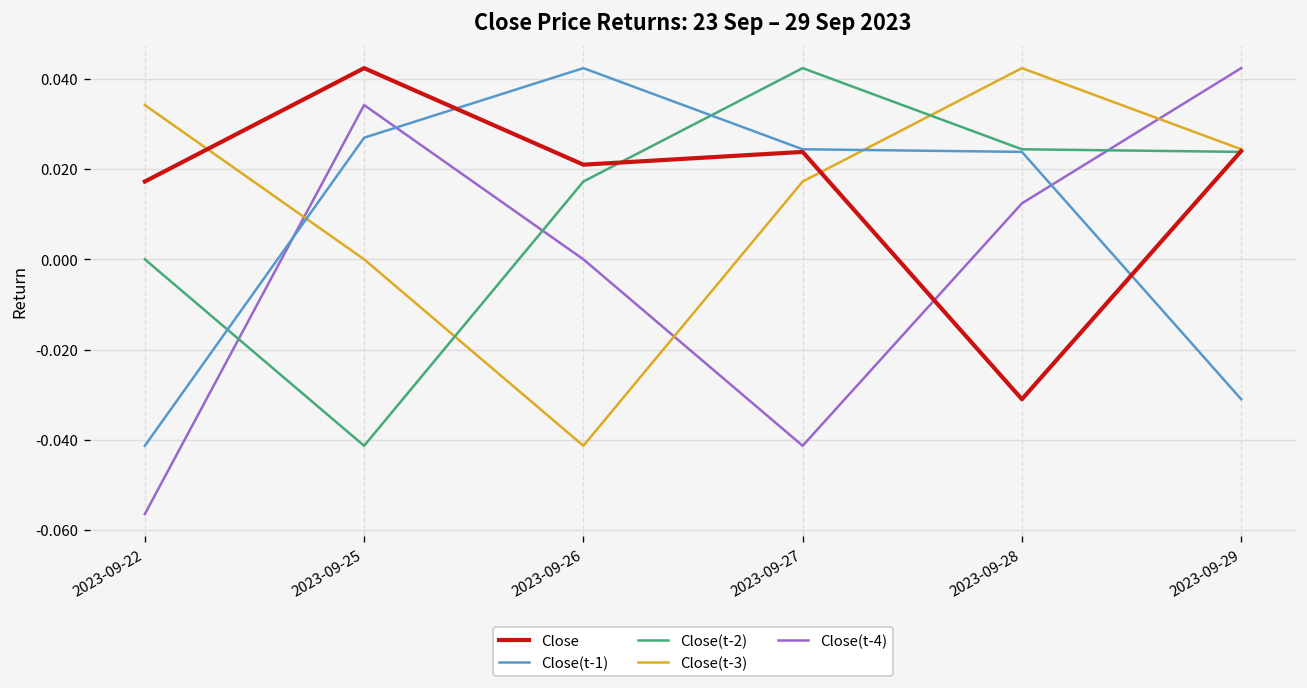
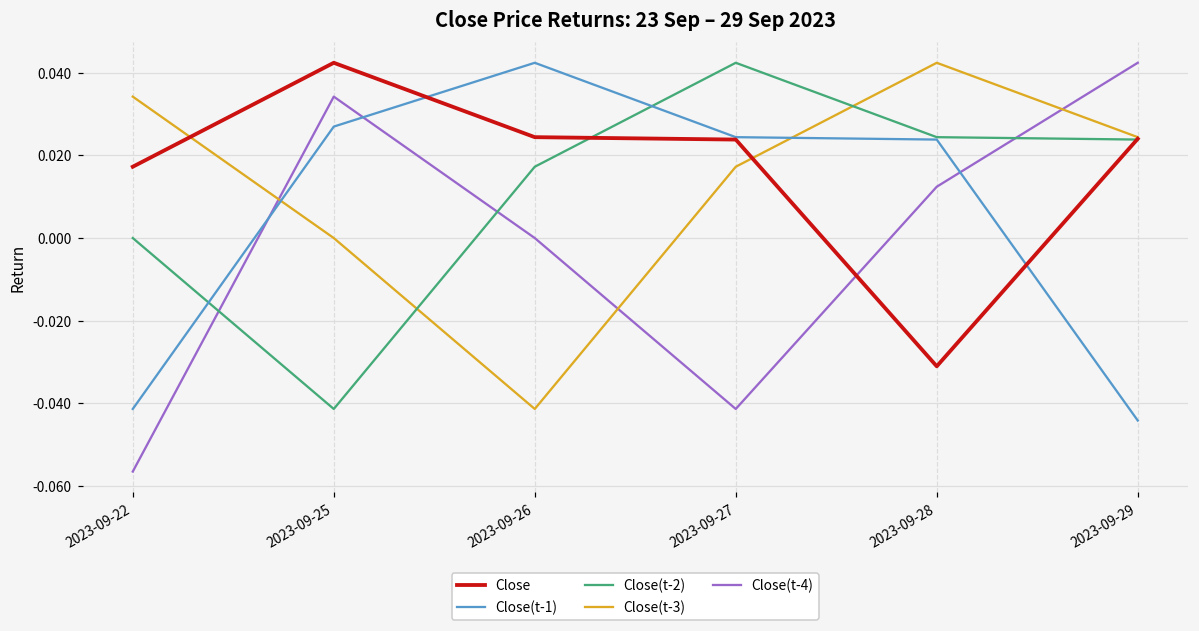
Close, 2023-09-26: 0.021 -> 0.024
Close(t-1), 2023-09-29: -0.031 -> -0.044
